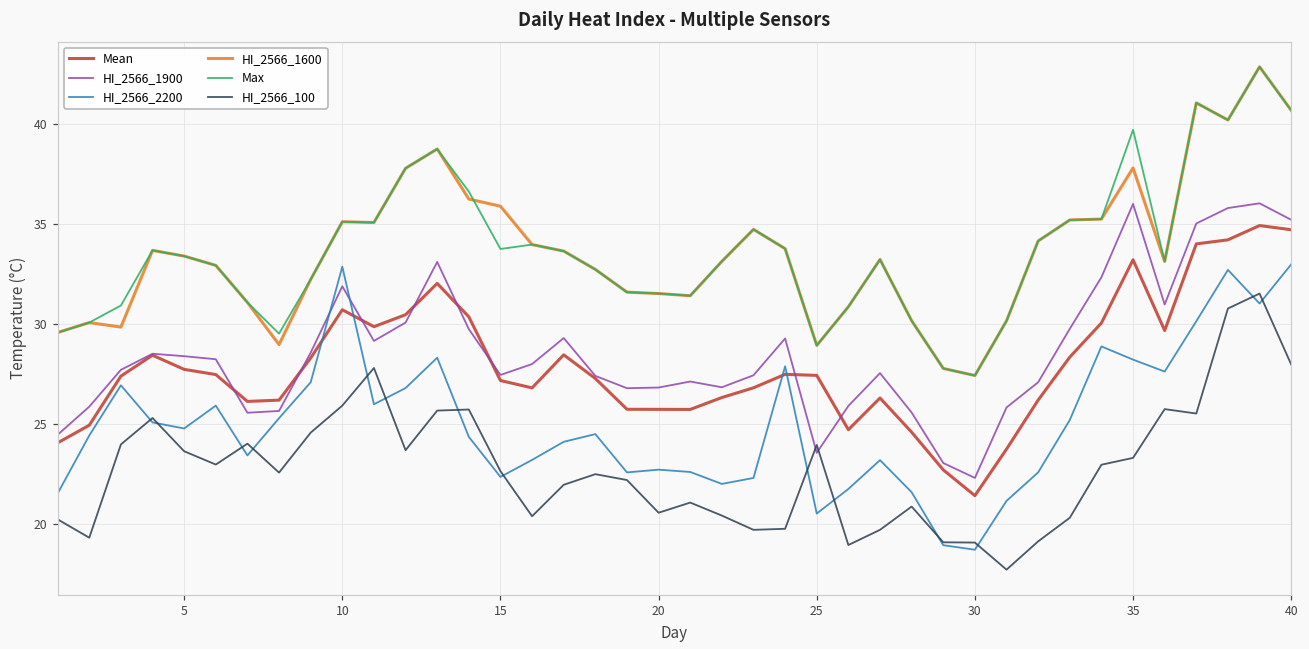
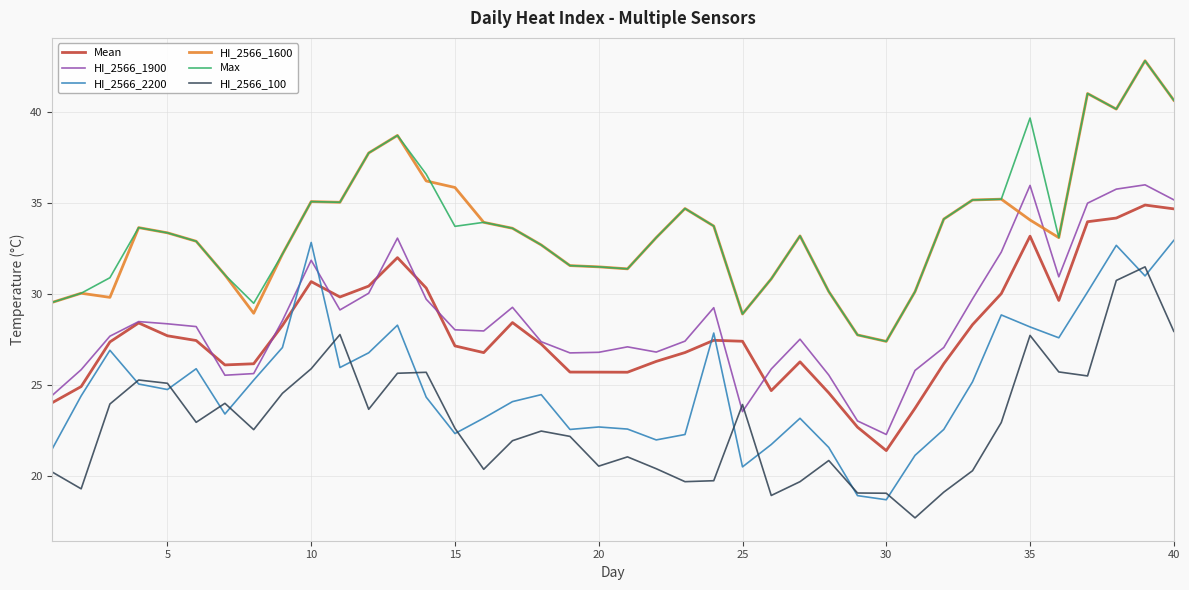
HI_2566_100, 5: 23.6 -> 25.1
HI_2566_1900, 15: 27.4 -> 28.0
HI_2566_1600, 35: 37.8 -> 34.1
HI_2566_100, 35: 23.3 -> 27.7
